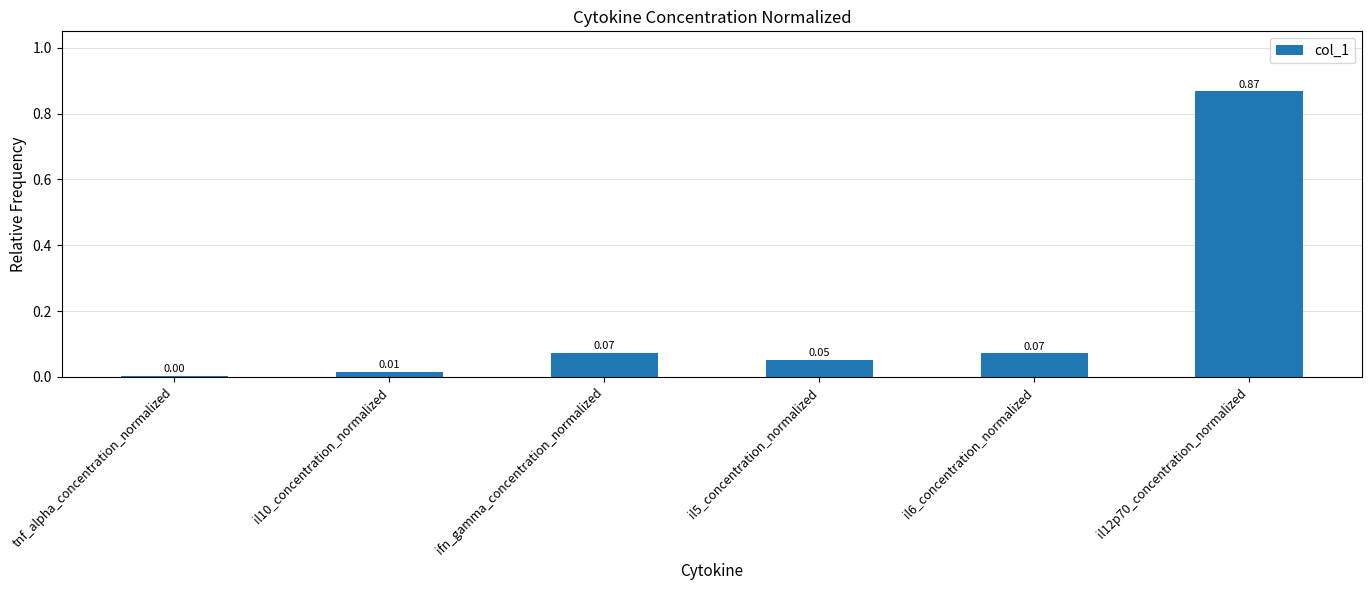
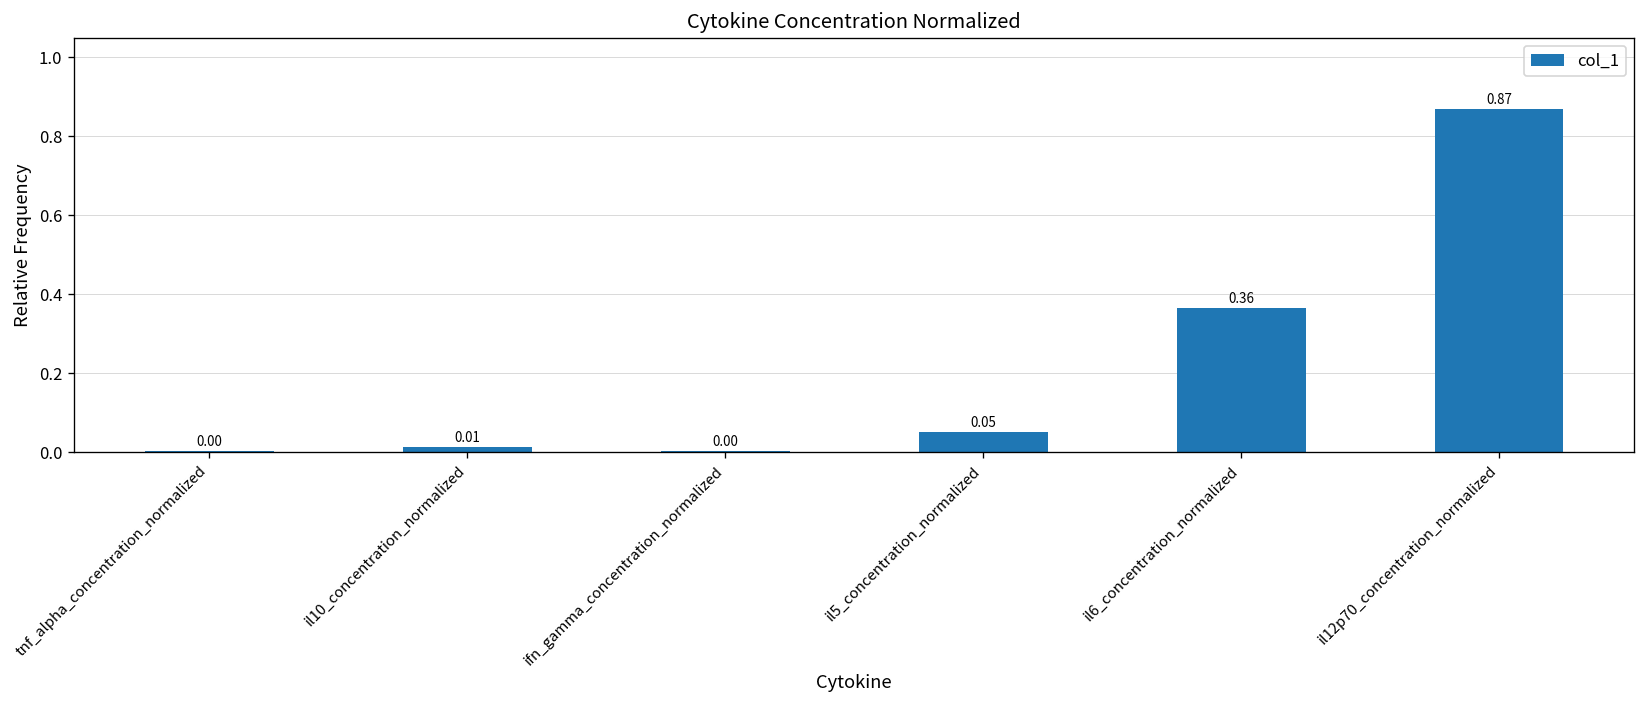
ifn_gamma_concentration_normalized: 0.07 -> 0.00
il6_concentration_normalized: 0.07 -> 0.36
